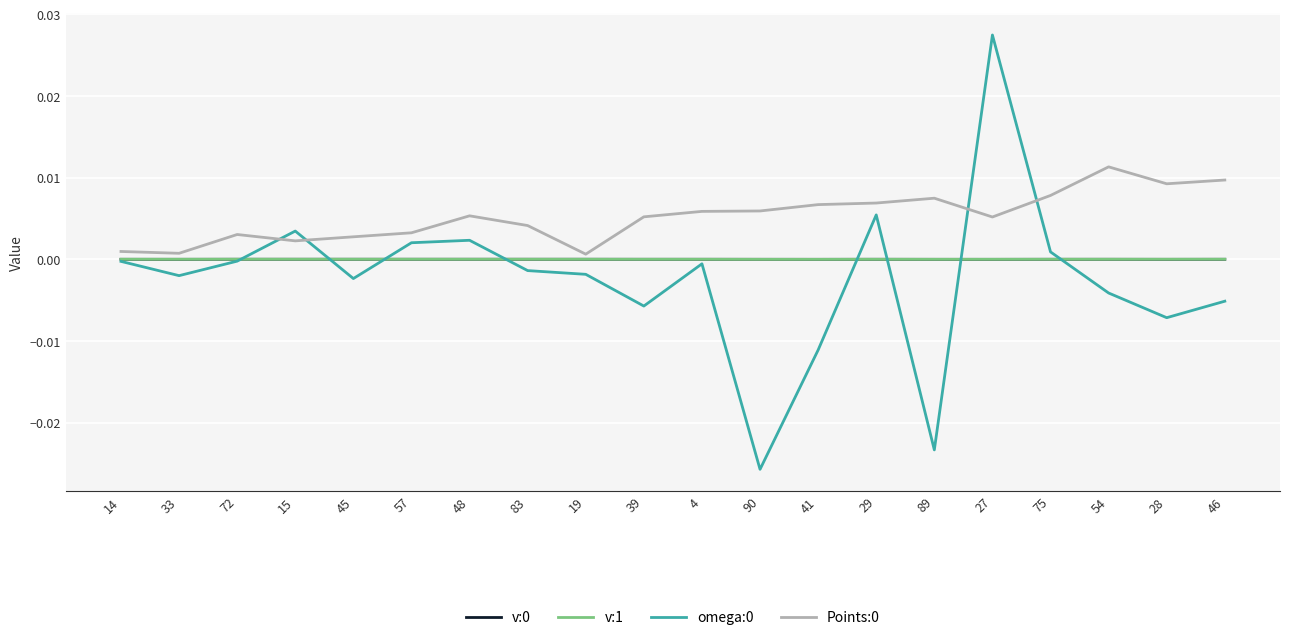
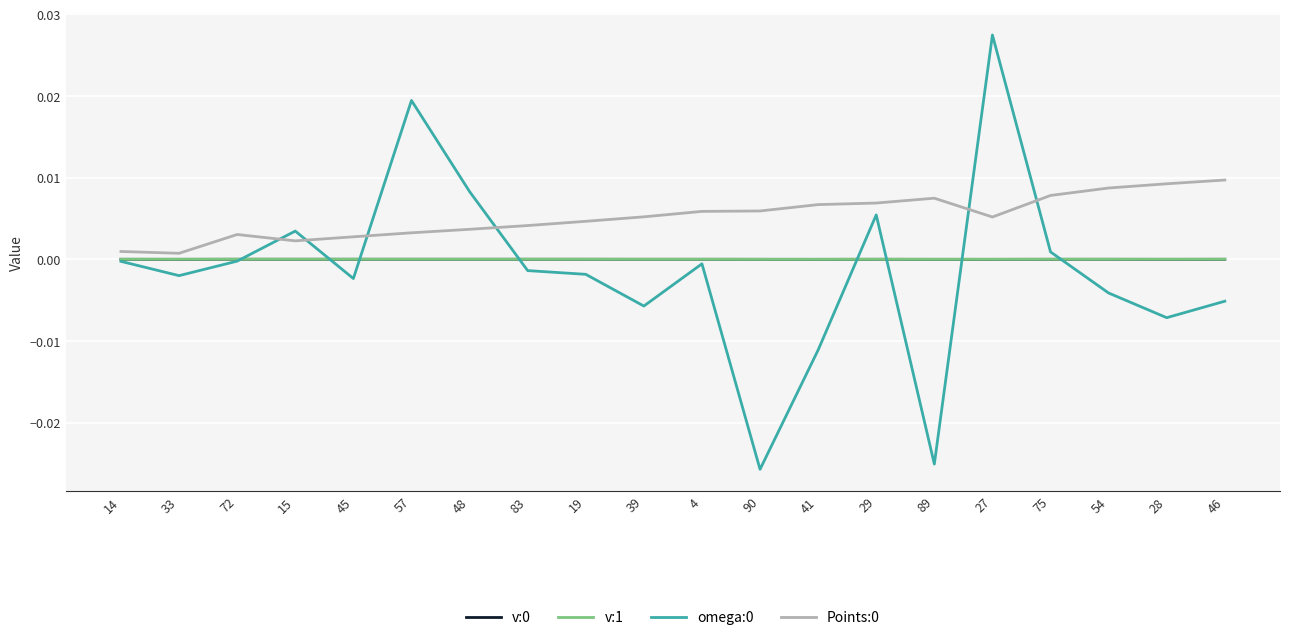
omega:0, 57: 0.002 -> 0.019
omega:0, 48: 0.002 -> 0.008
Points:0, 48: 0.005 -> 0.004
Points:0, 19: 0.001 -> 0.005
omega:0, 89: -0.023 -> -0.025
Points:0, 54: 0.011 -> 0.009
